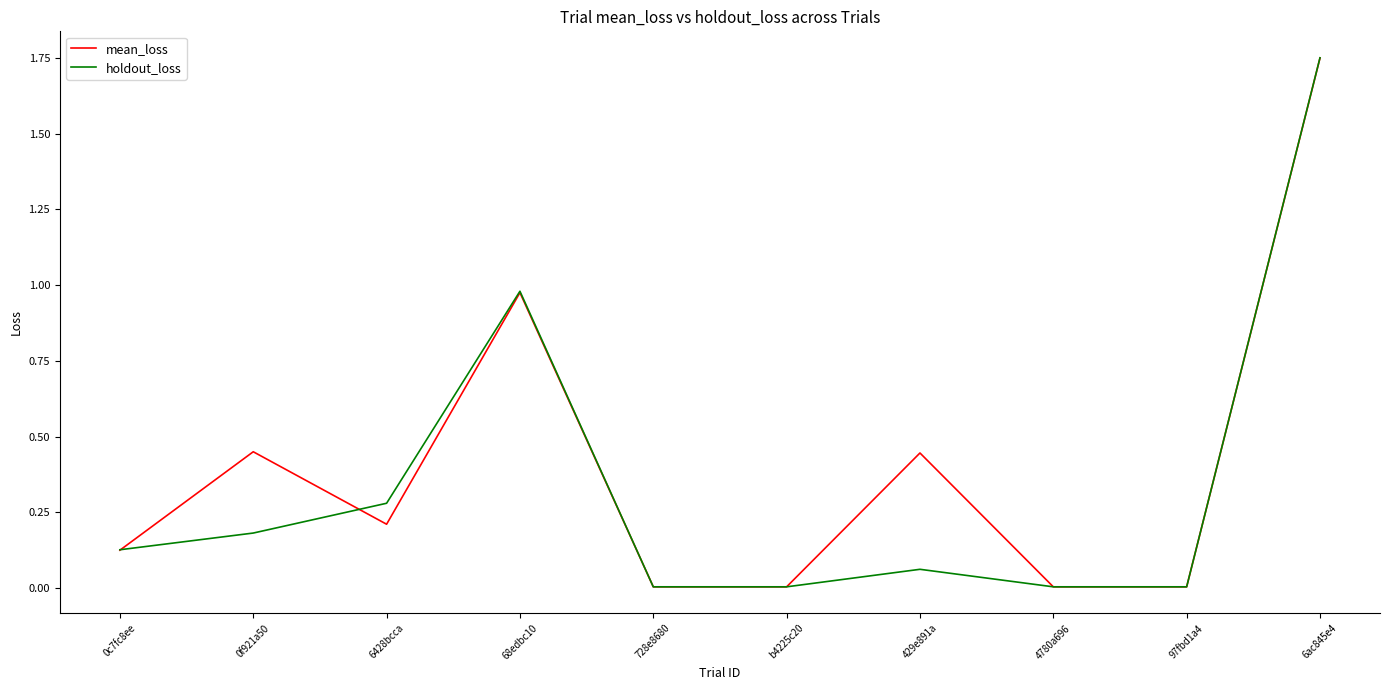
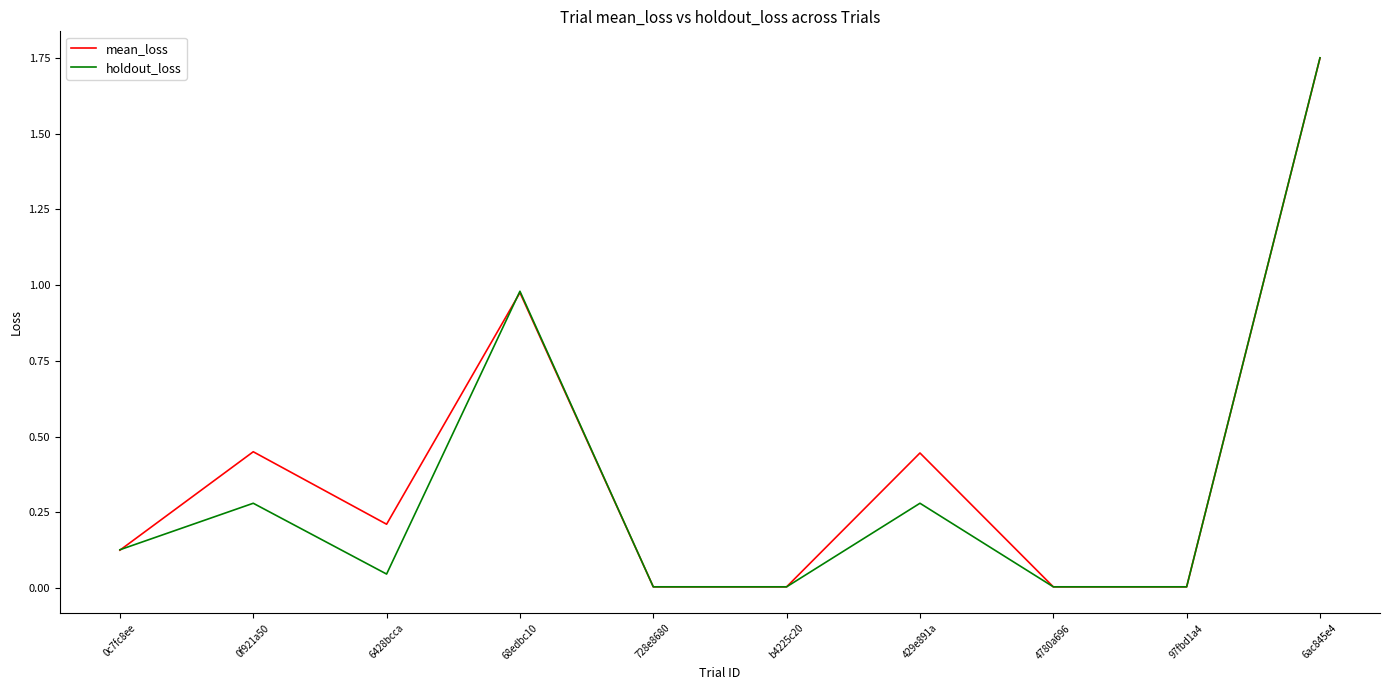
holdout_loss, 0f921a50: 0.18 -> 0.28
holdout_loss, 6428bcca: 0.28 -> 0.05
holdout_loss, 429e891a: 0.06 -> 0.28
